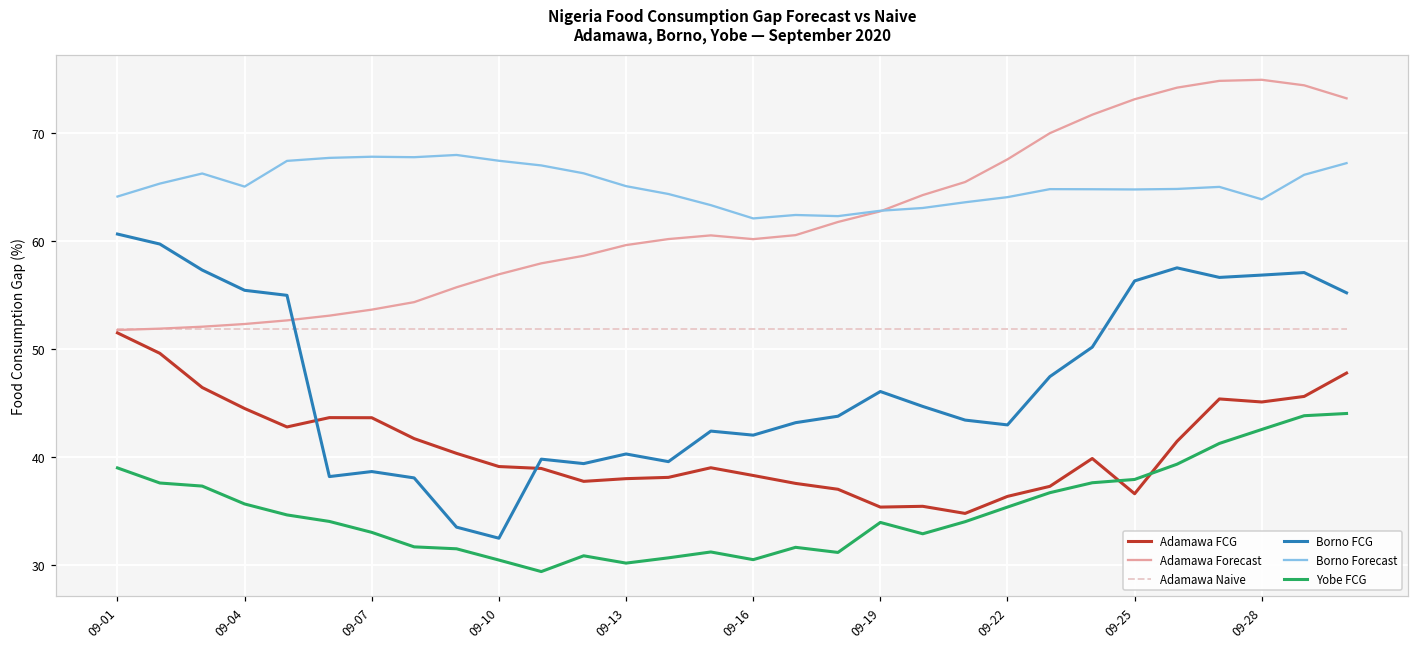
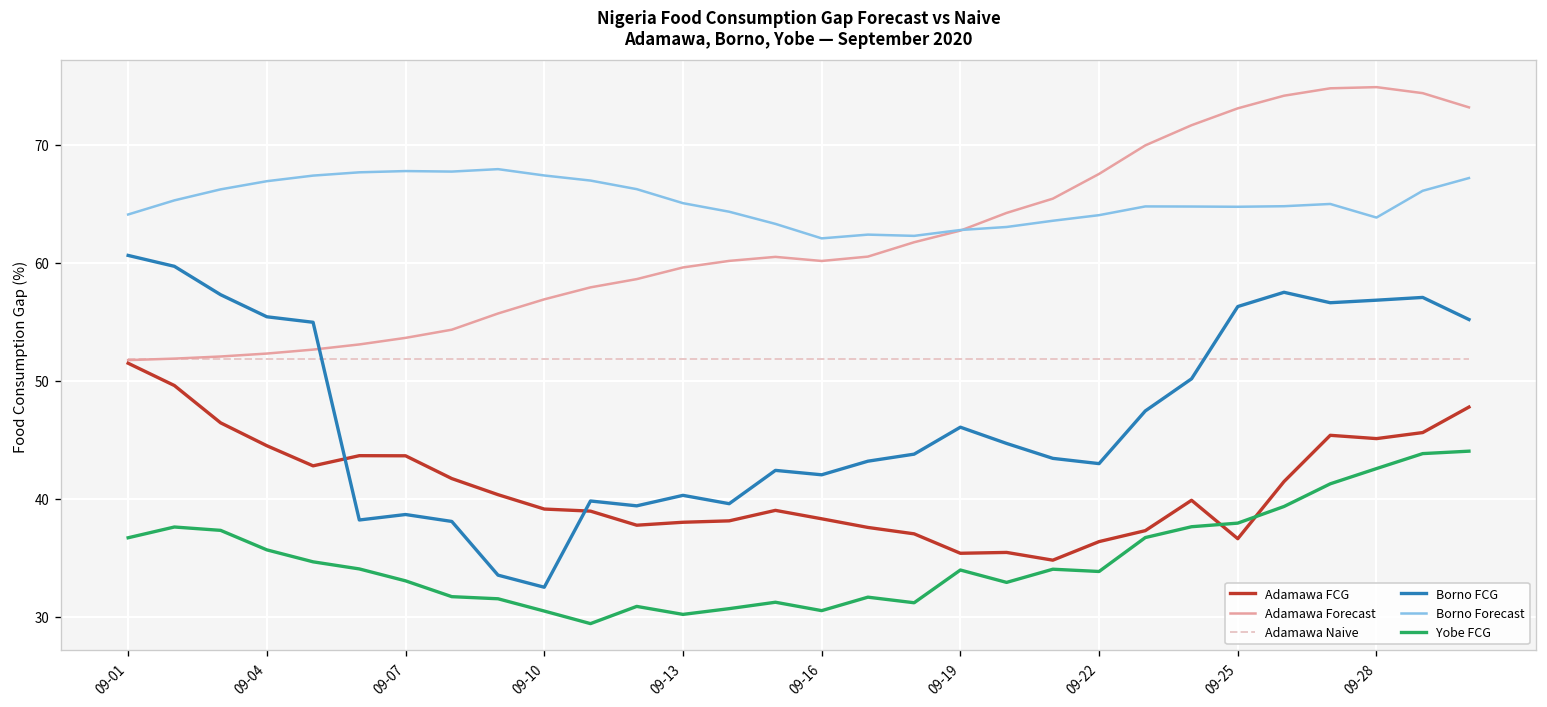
Yobe FCG, 09-01: 39 -> 37
Borno Forecast, 09-04: 65 -> 67
Yobe FCG, 09-22: 35 -> 34
